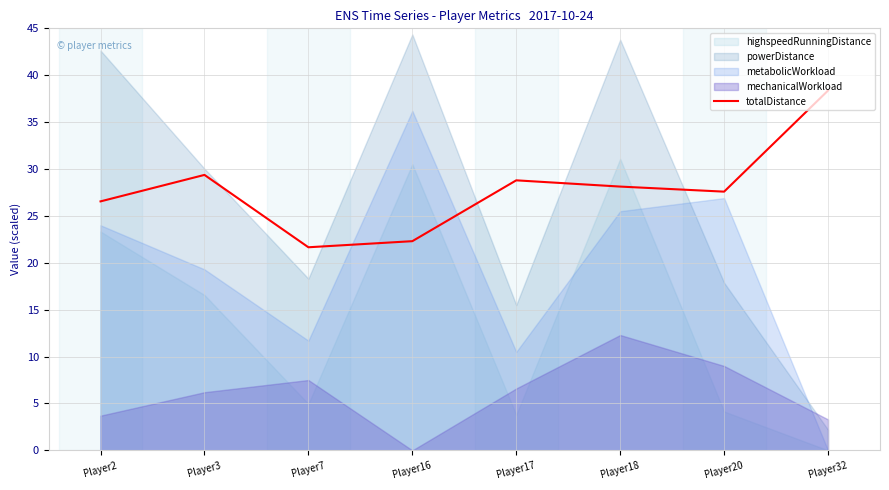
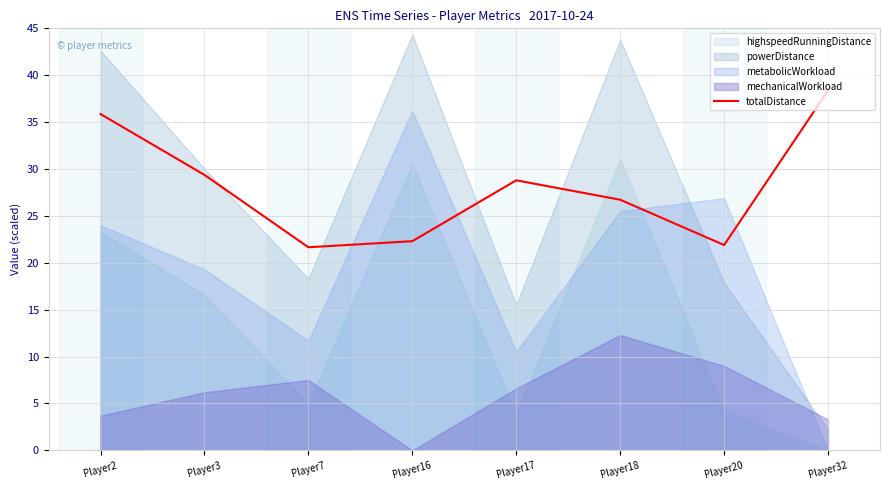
totalDistance, Player2: 27 -> 36
totalDistance, Player18: 28 -> 27
totalDistance, Player20: 28 -> 22
